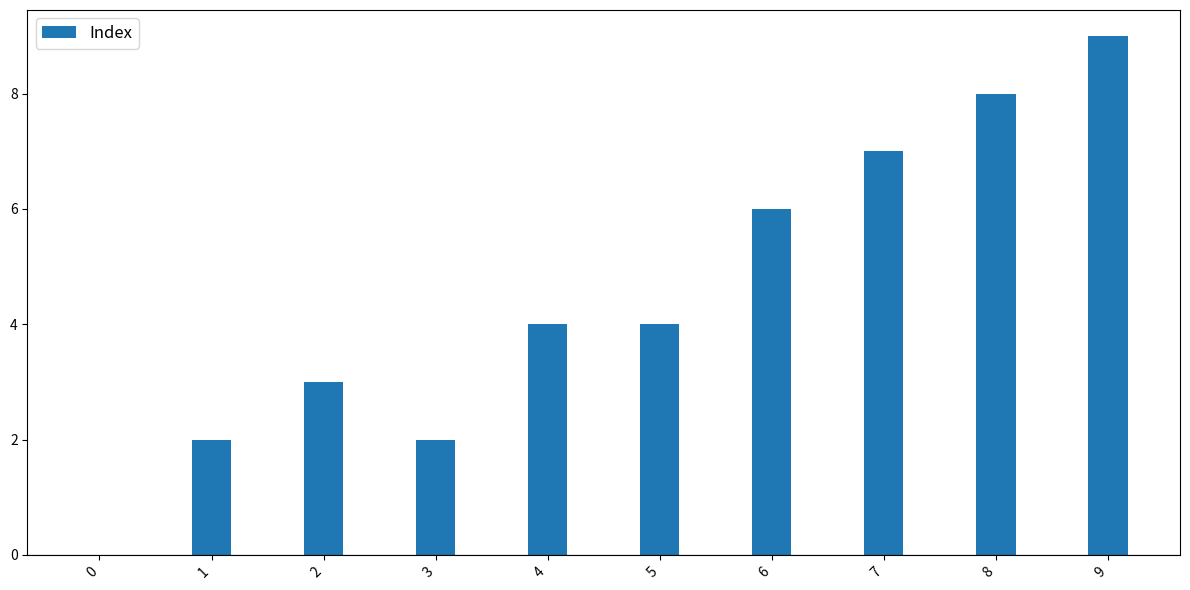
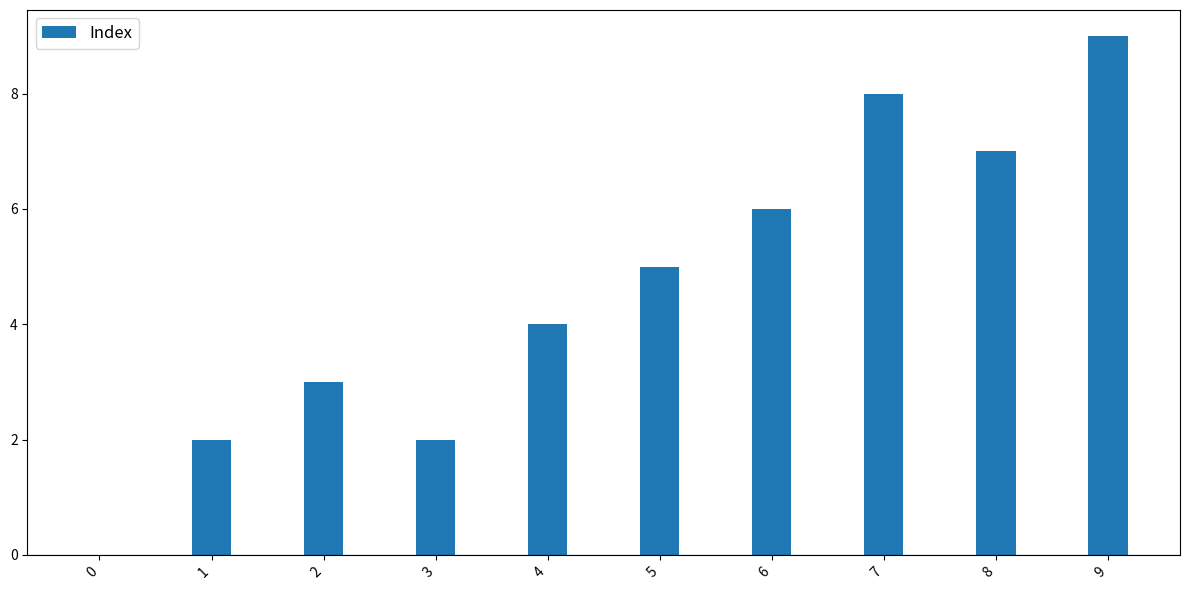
5: 4 -> 5
7: 7 -> 8
8: 8 -> 7
